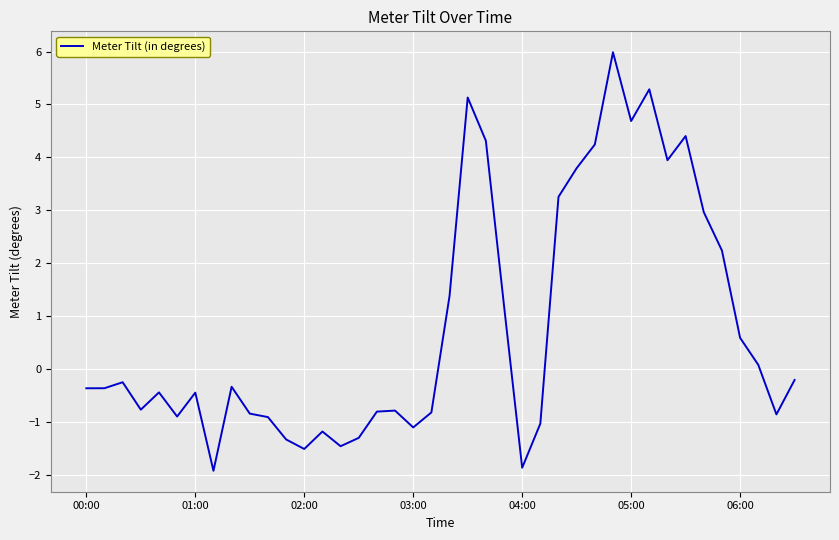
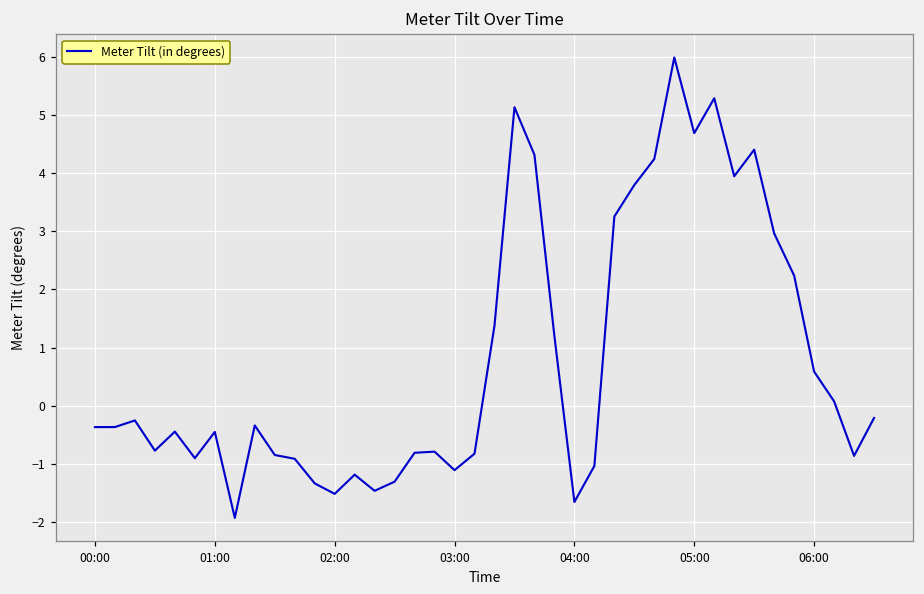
04:00: -1.9 -> -1.7
